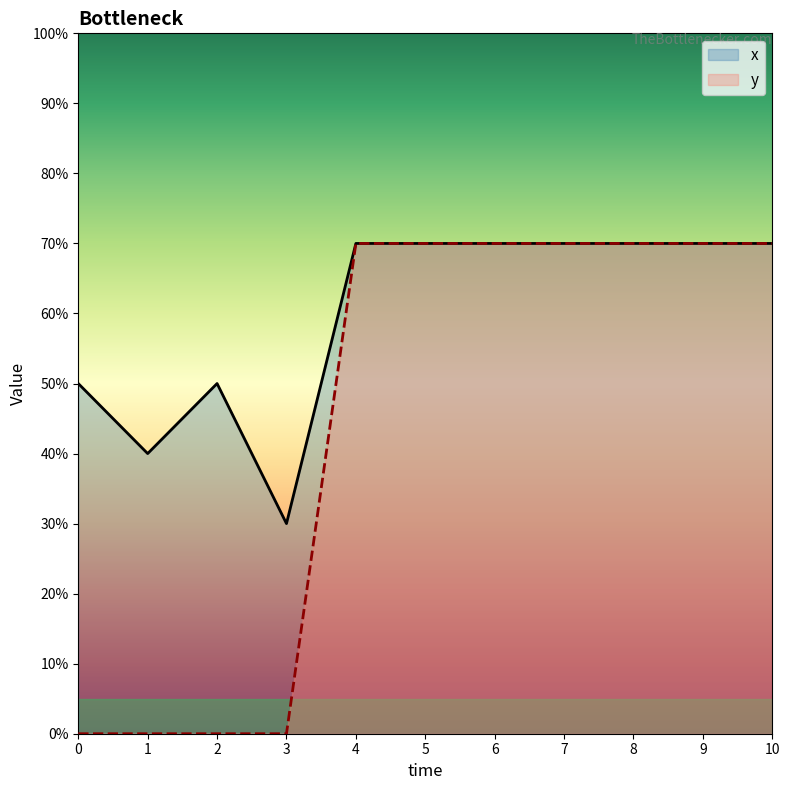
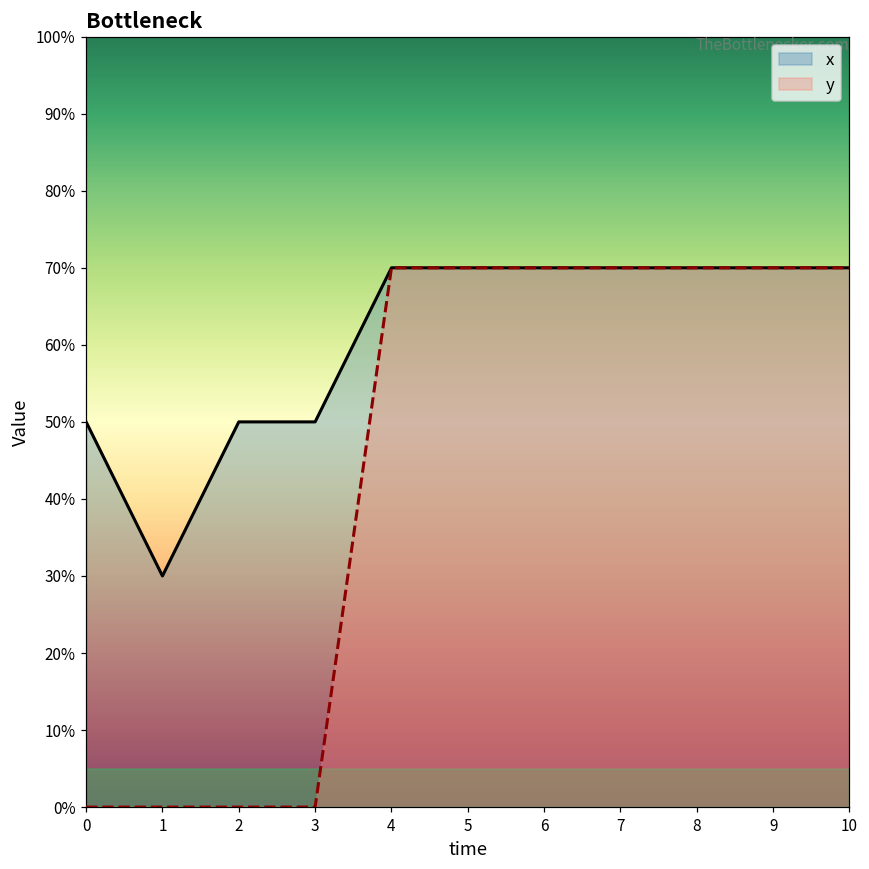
x, 1: 40% -> 30%
x, 3: 30% -> 50%
